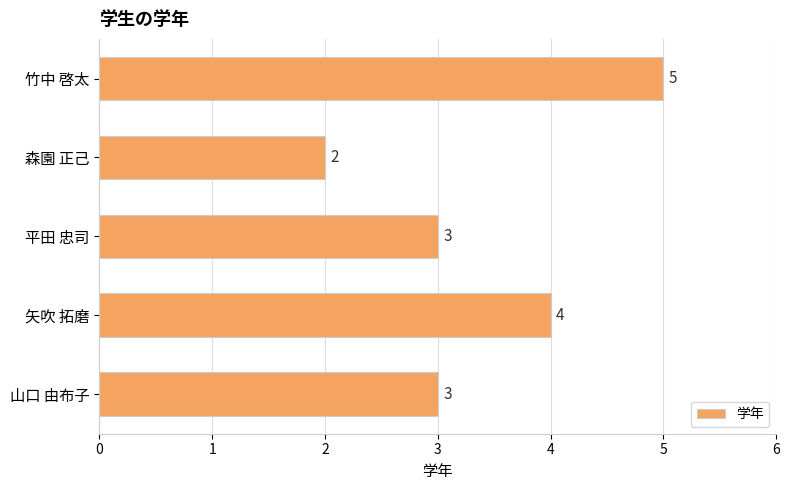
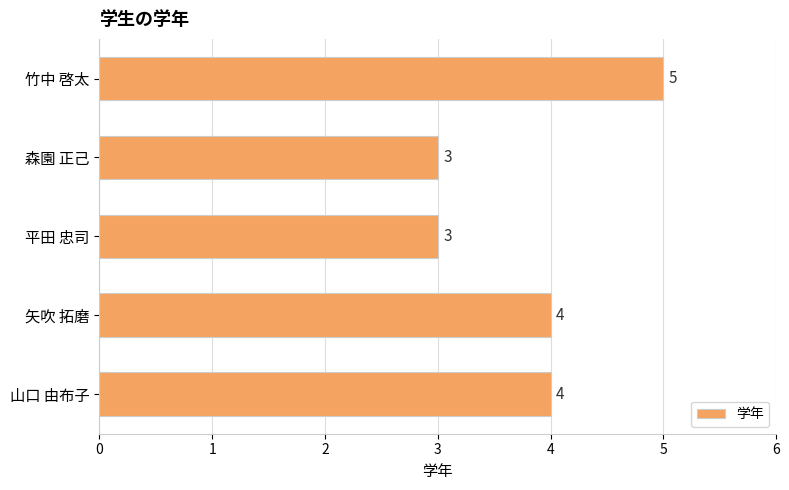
森園 正己: 2 -> 3
山口 由布子: 3 -> 4
